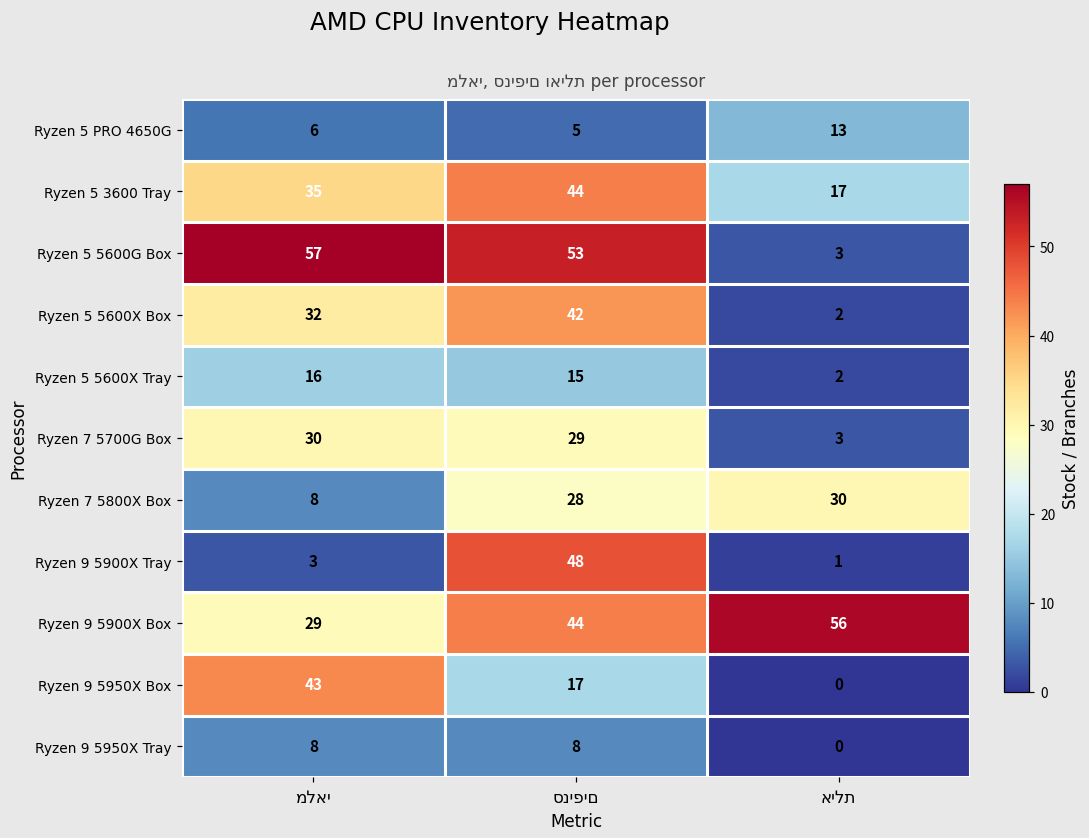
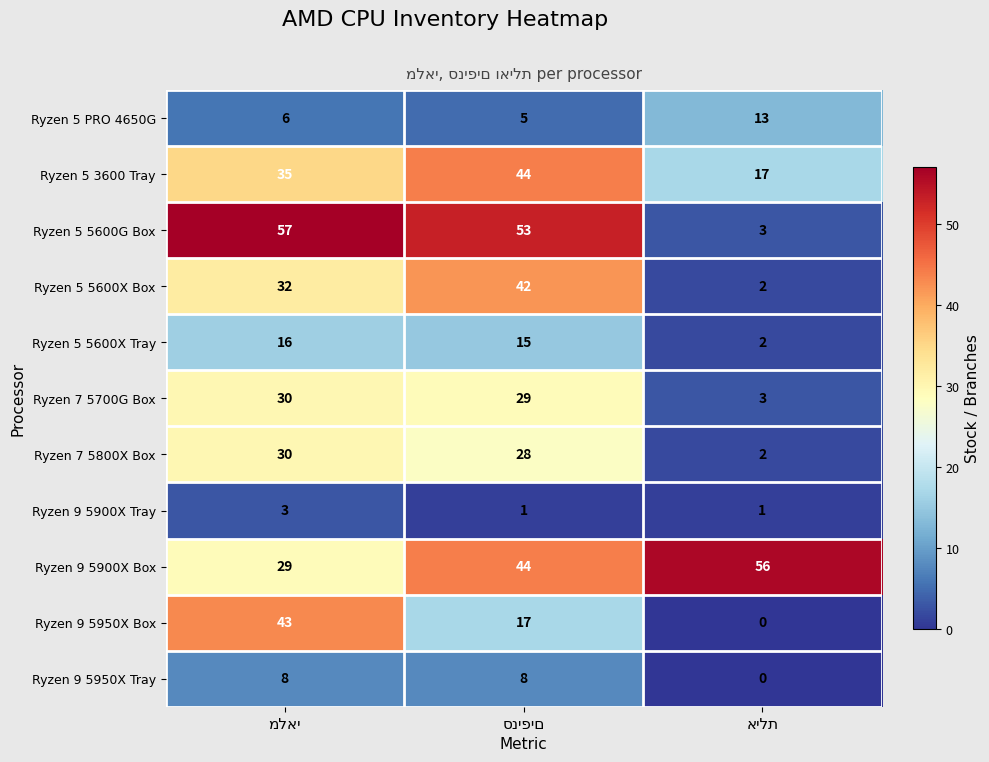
Ryzen 7 5800X Box, מלאי: 8 -> 30
Ryzen 7 5800X Box, אילת: 30 -> 2
Ryzen 9 5900X Tray, סניפים: 48 -> 1
